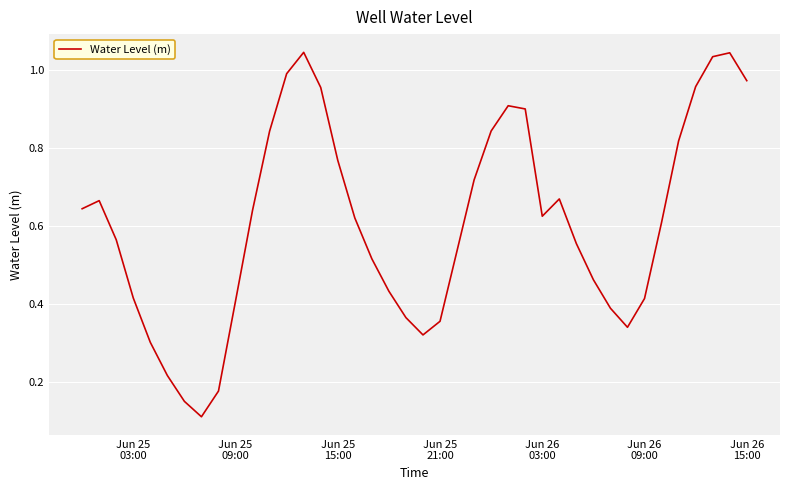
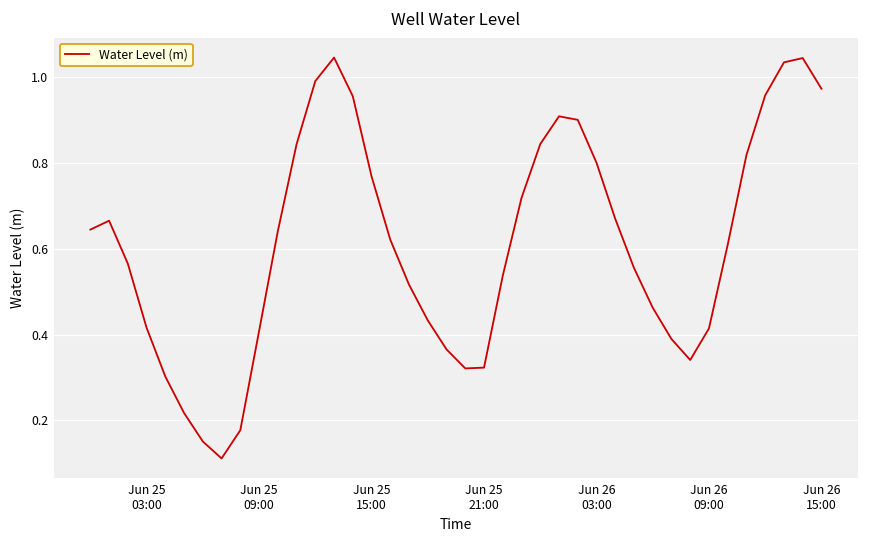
Jun 25 21:00: 0.36 -> 0.32
Jun 26 03:00: 0.63 -> 0.80
